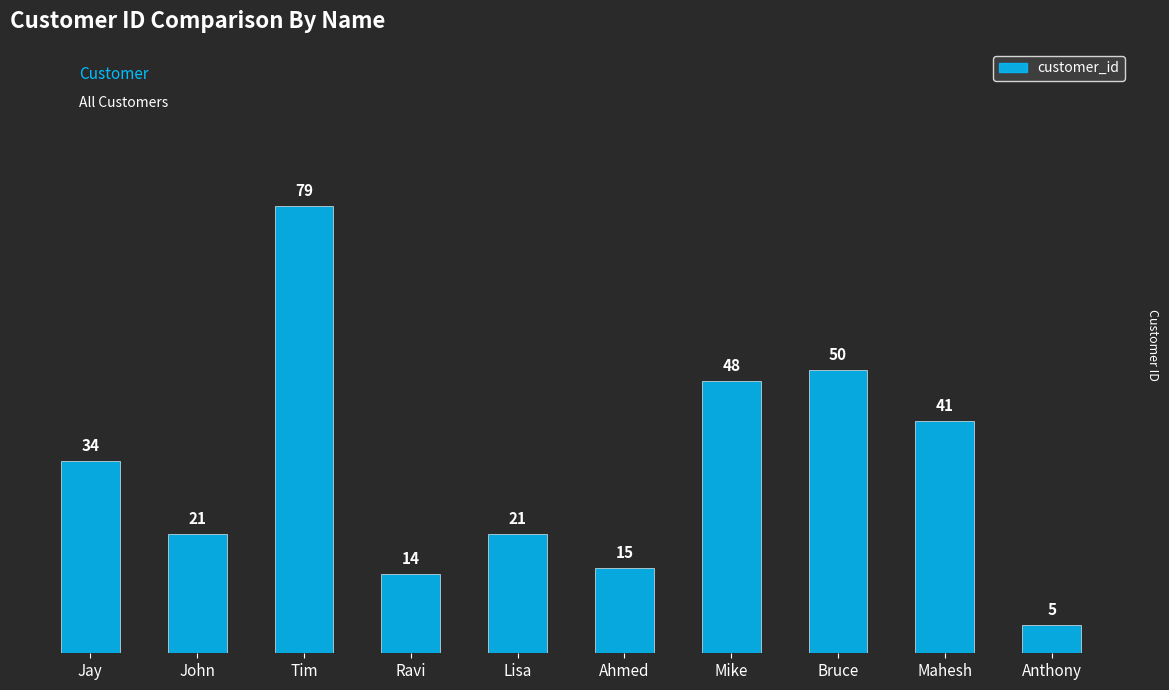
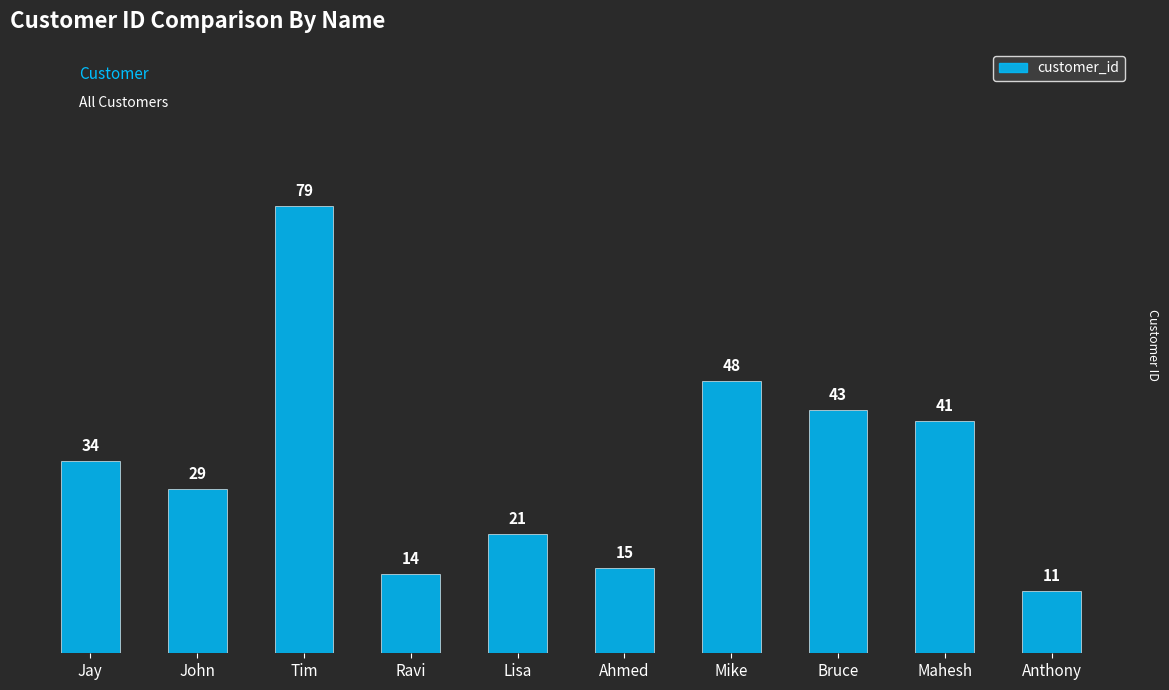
John: 21 -> 29
Bruce: 50 -> 43
Anthony: 5 -> 11
